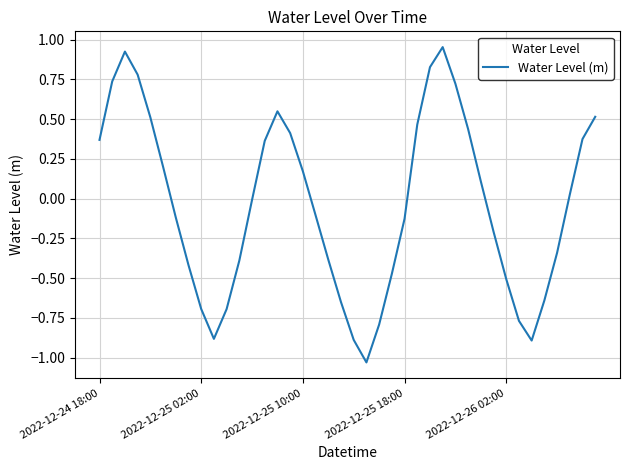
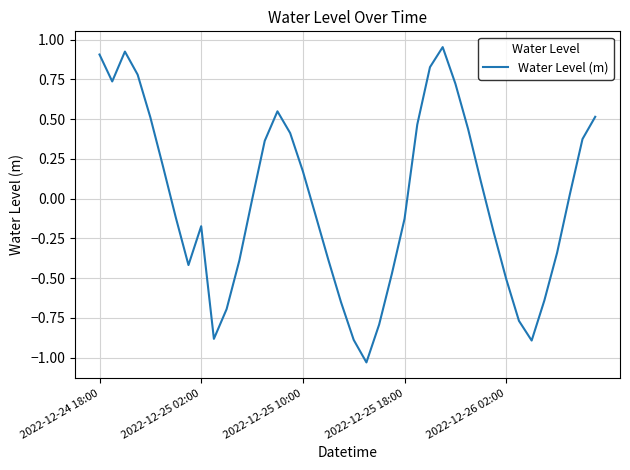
2022-12-24 18:00: 0.37 -> 0.91
2022-12-25 02:00: -0.69 -> -0.17
